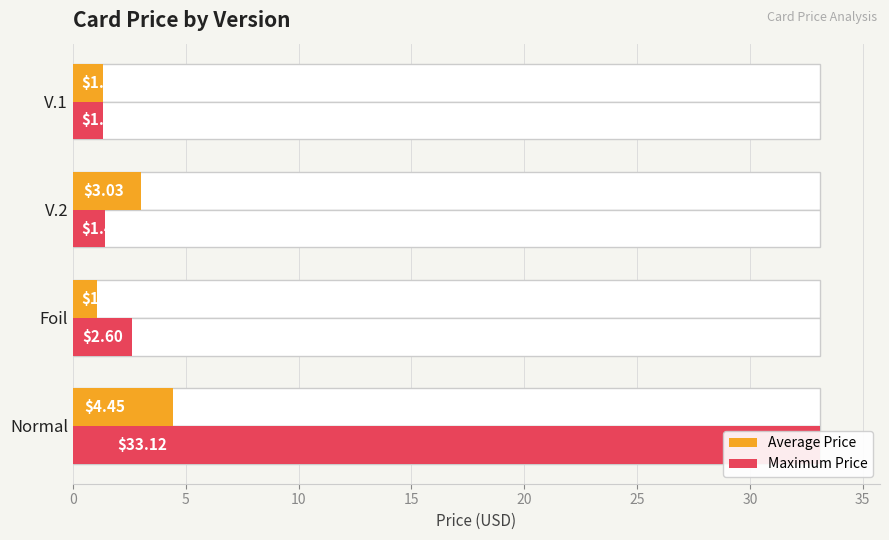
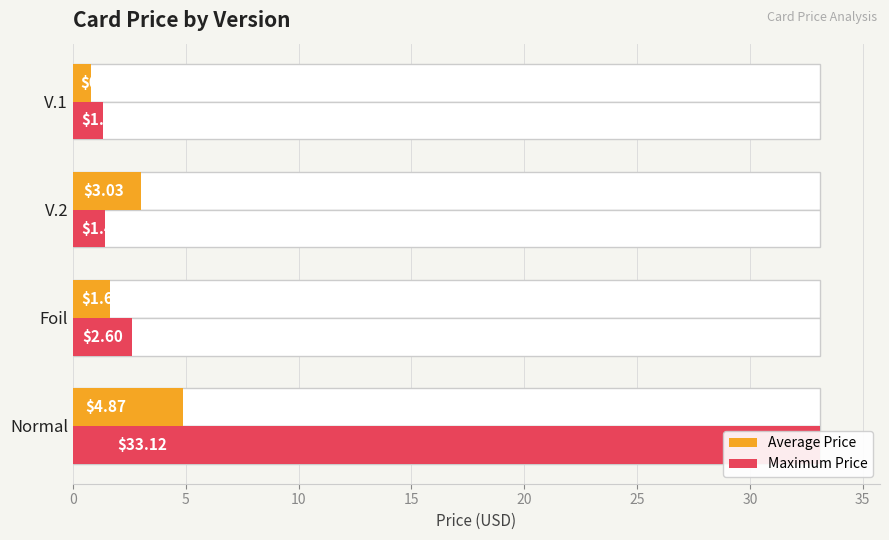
Average Price, V.1: 1.3 -> 0.8
Average Price, Foil: 1.1 -> 1.6
Average Price, Normal: $4.45 -> $4.87
